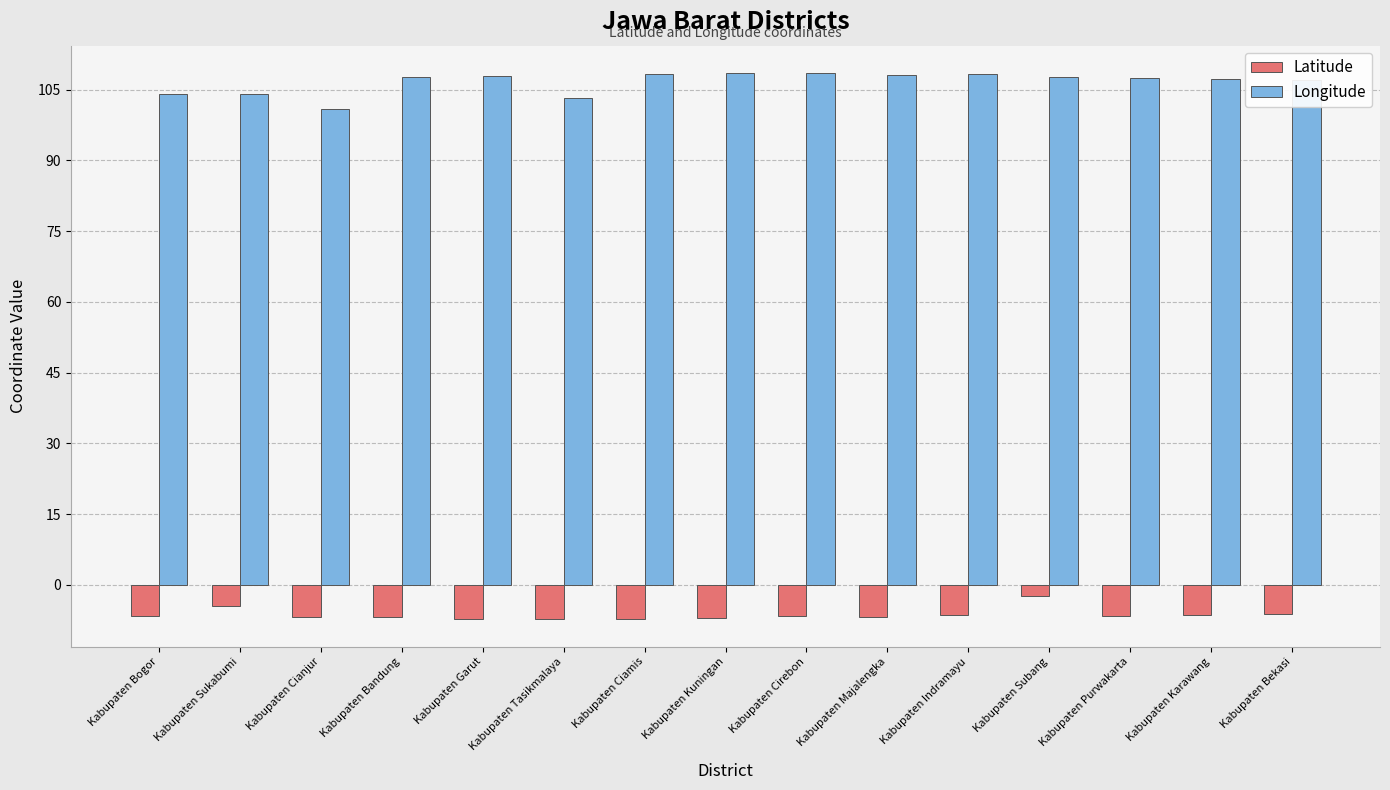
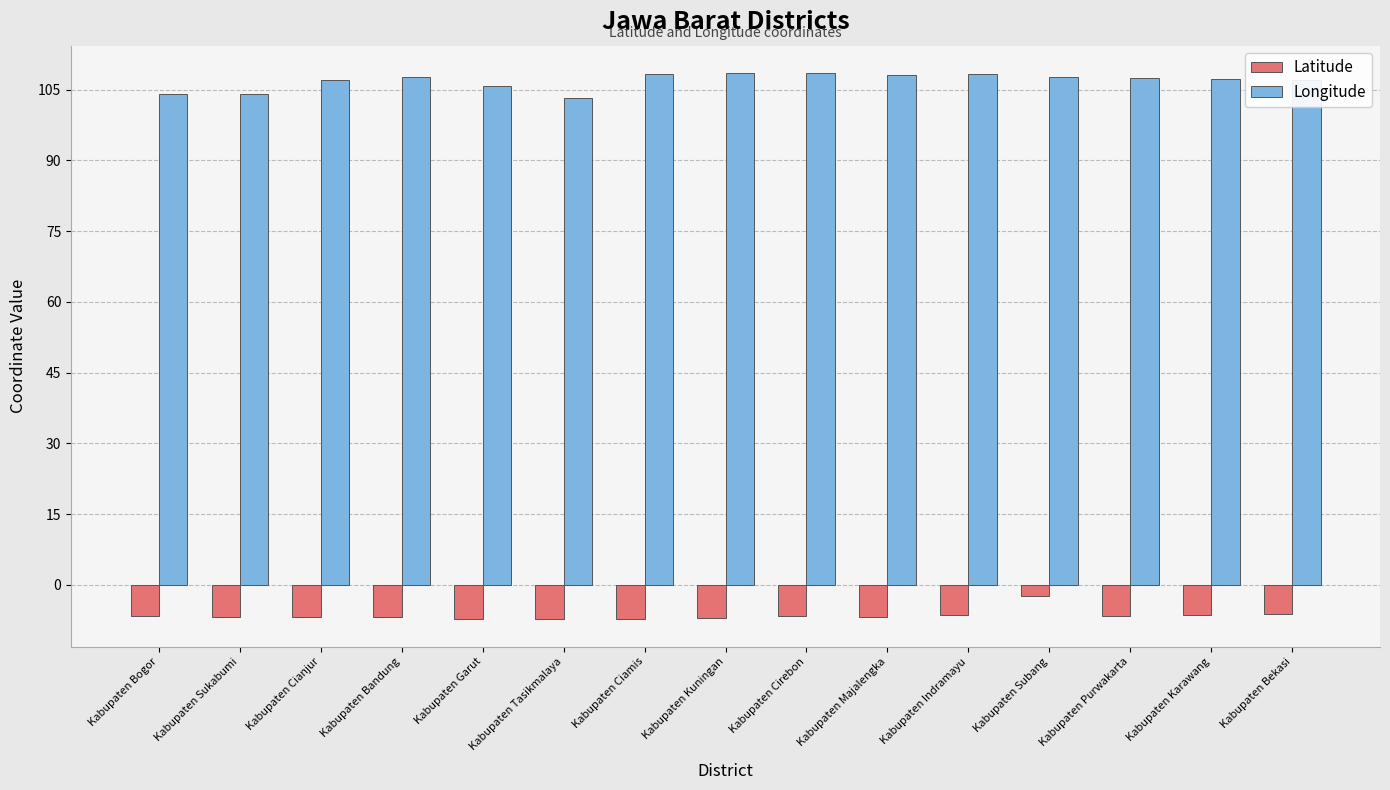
Latitude, Kabupaten Sukabumi: -5 -> -7
Longitude, Kabupaten Cianjur: 101 -> 107
Longitude, Kabupaten Garut: 108 -> 106
